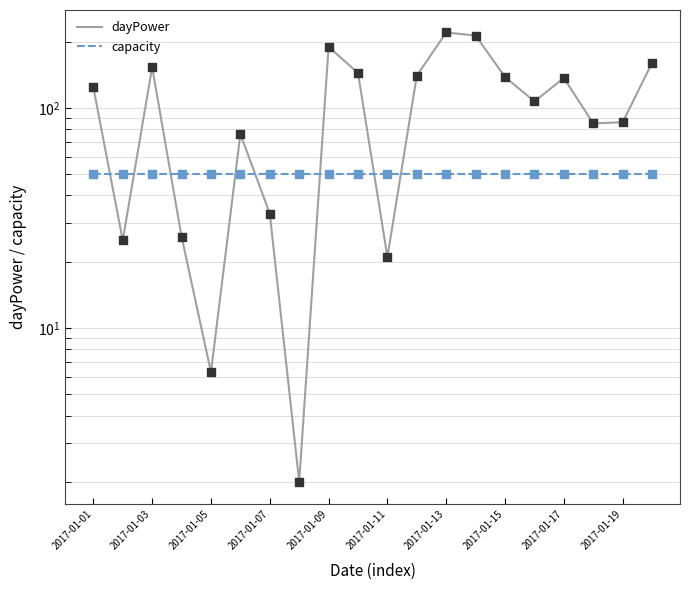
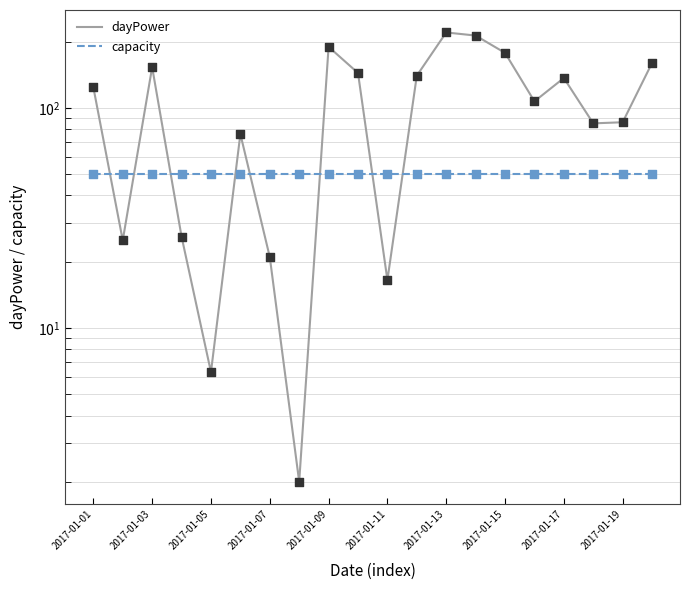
dayPower, 2017-01-07: 33 -> 21
dayPower, 2017-01-11: 21 -> 17
dayPower, 2017-01-15: 140 -> 180
